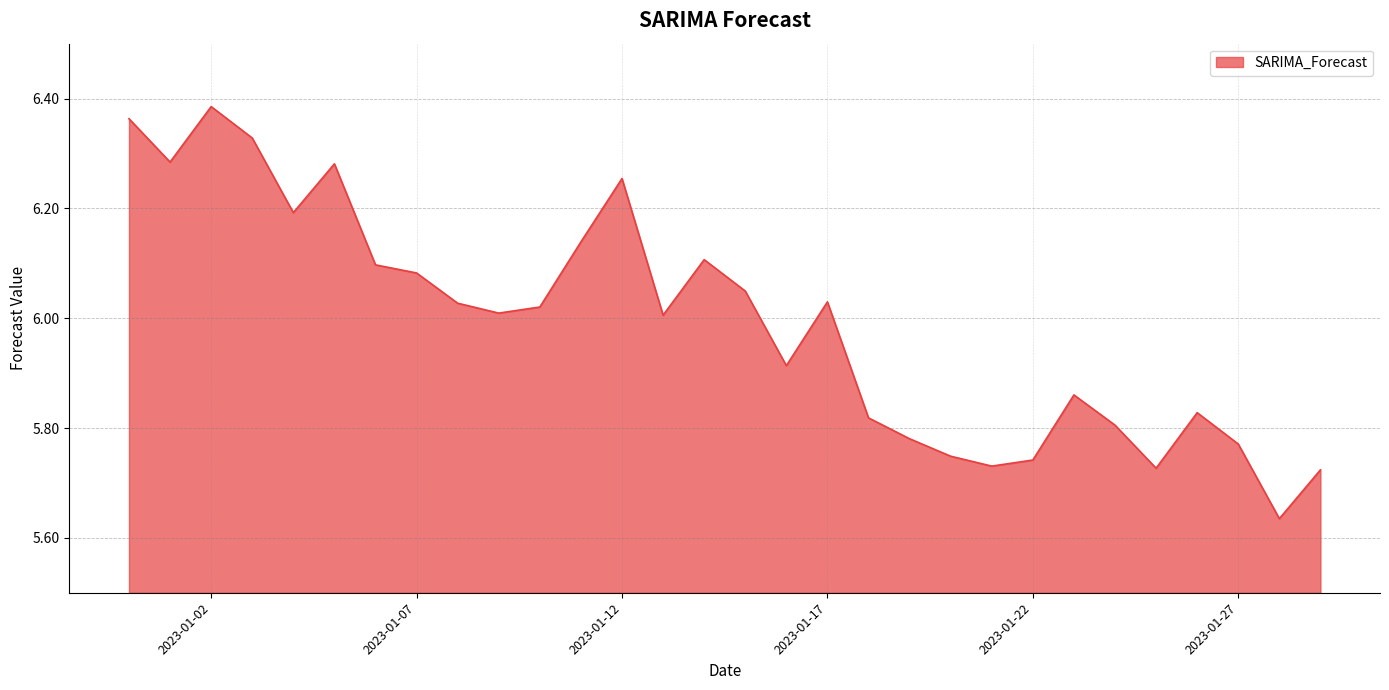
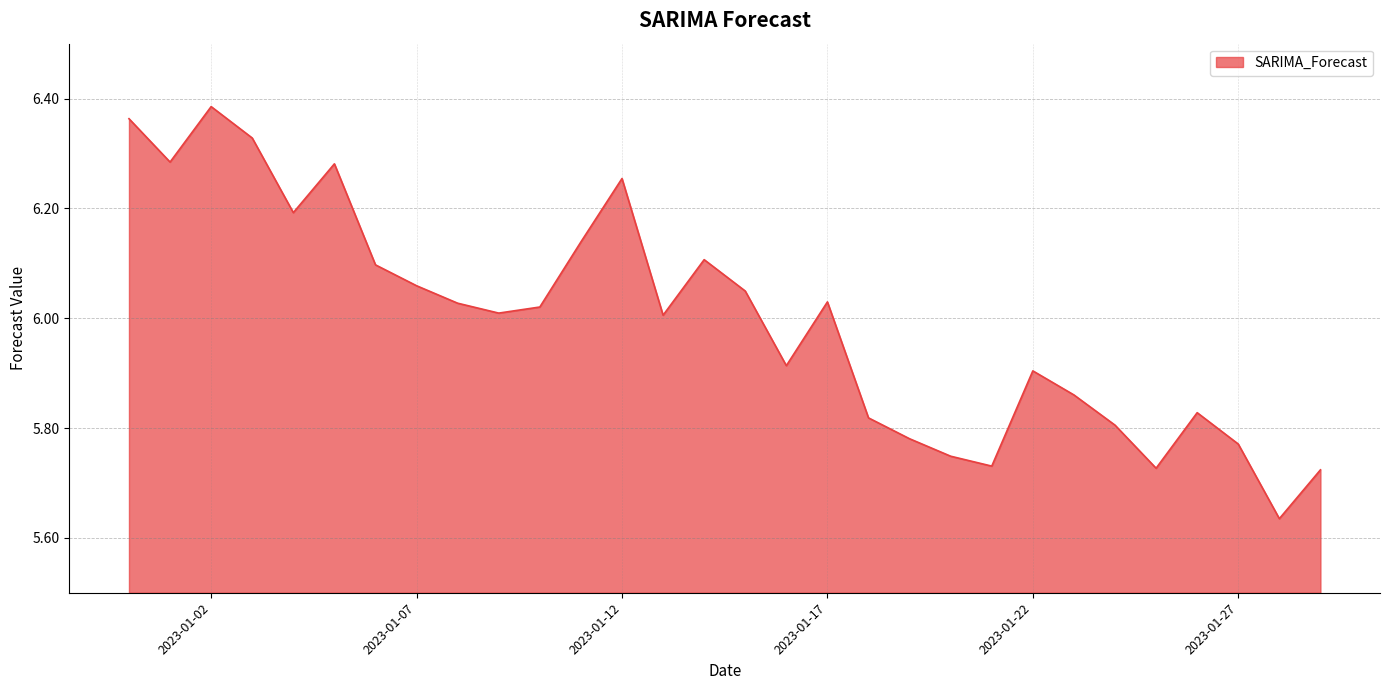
2023-01-07: 6.08 -> 6.06
2023-01-22: 5.74 -> 5.90
